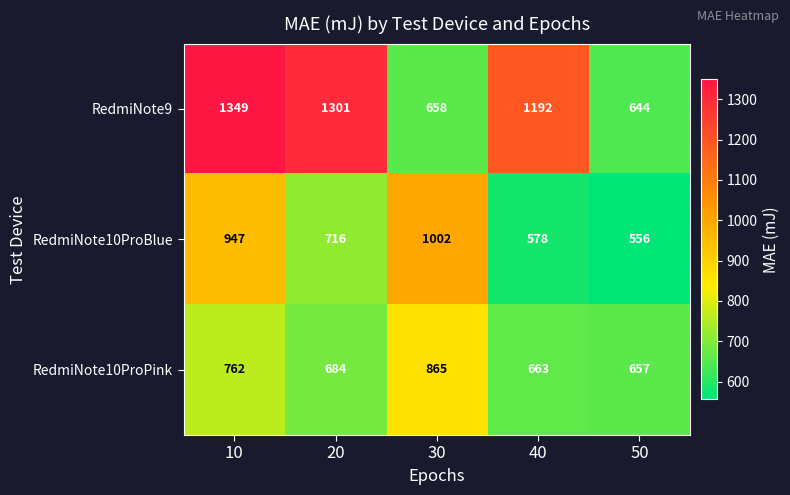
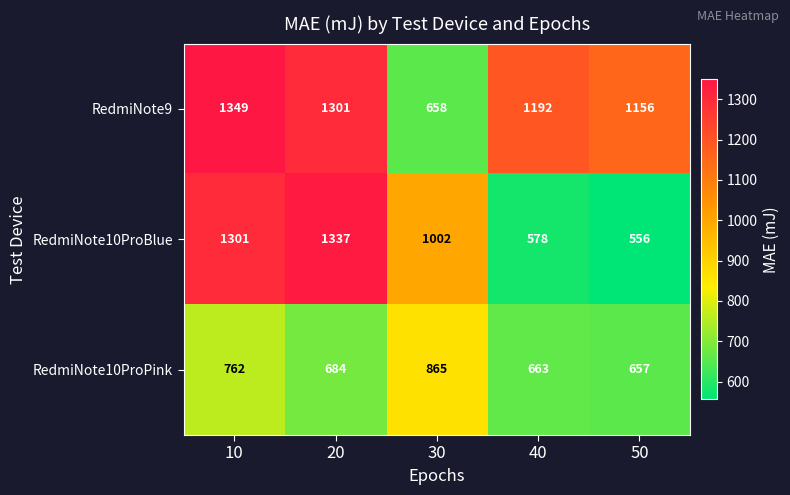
RedmiNote9, 50: 644 -> 1156
RedmiNote10ProBlue, 10: 947 -> 1301
RedmiNote10ProBlue, 20: 716 -> 1337
